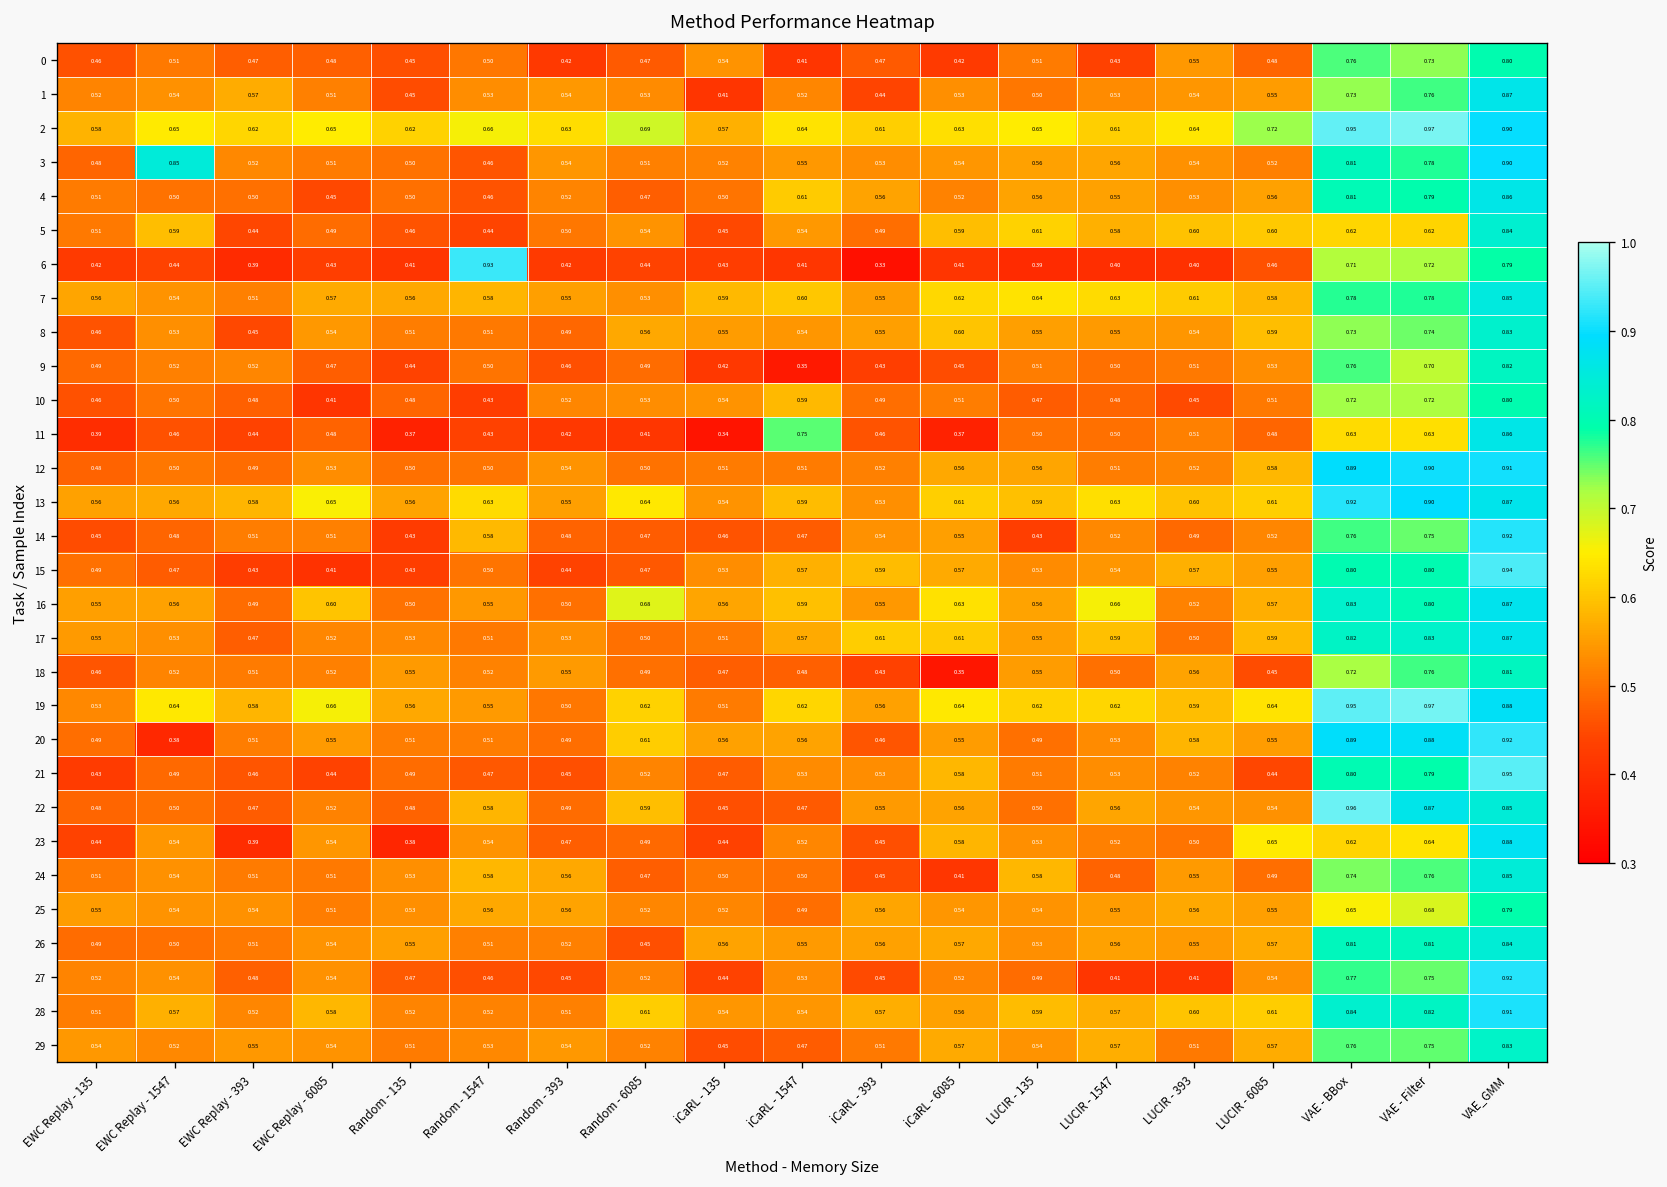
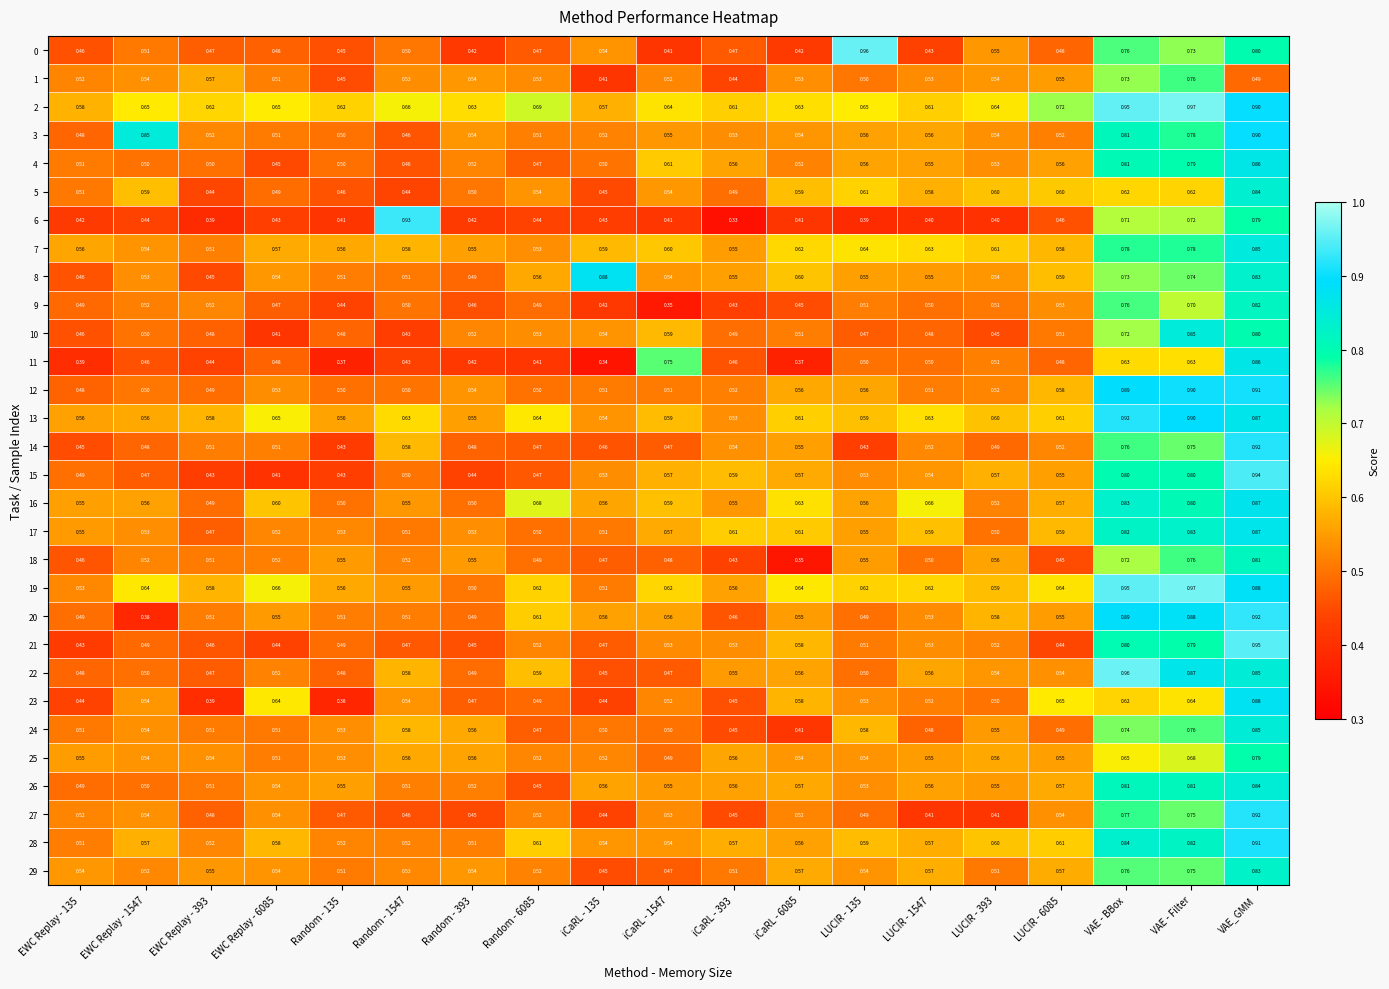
0, LUCIR - 135: 0.51 -> 0.96
1, VAE_GMM: 0.87 -> 0.49
8, iCaRL - 135: 0.55 -> 0.88
10, VAE - Filter: 0.72 -> 0.85
23, EWC Replay - 6085: 0.54 -> 0.64
